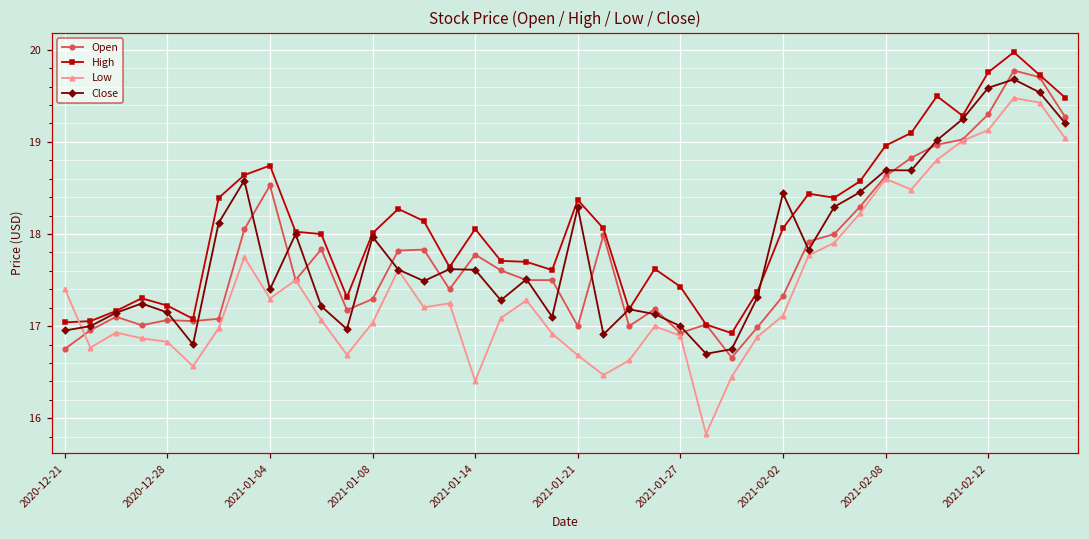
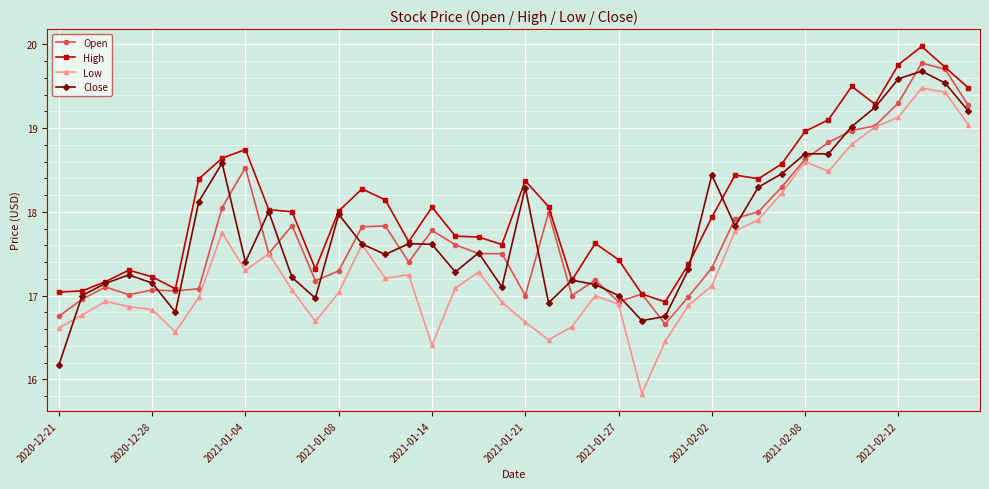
Low, 2020-12-21: 17.4 -> 16.6
Close, 2020-12-21: 17.0 -> 16.2
High, 2021-02-02: 18.1 -> 17.9
